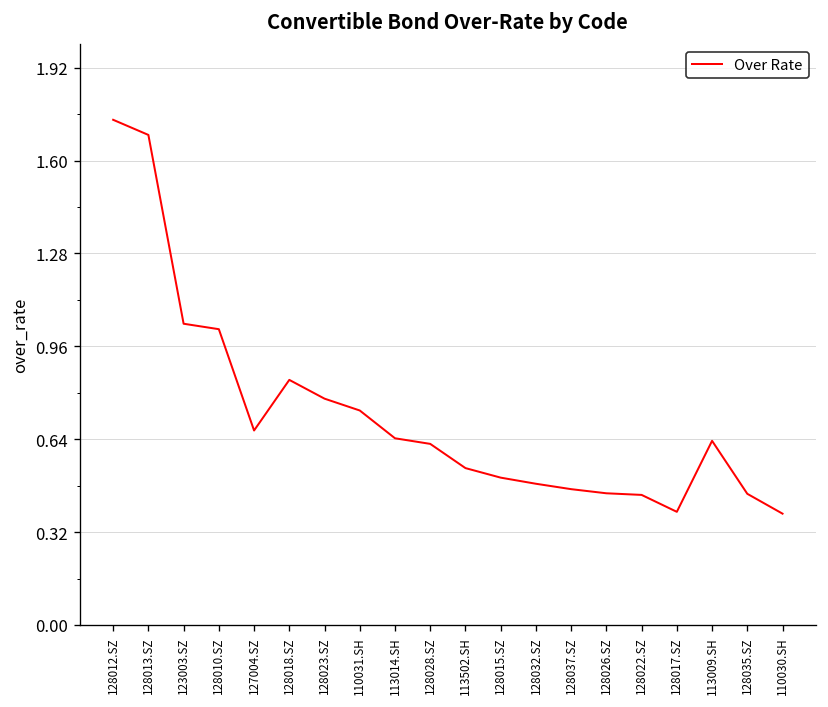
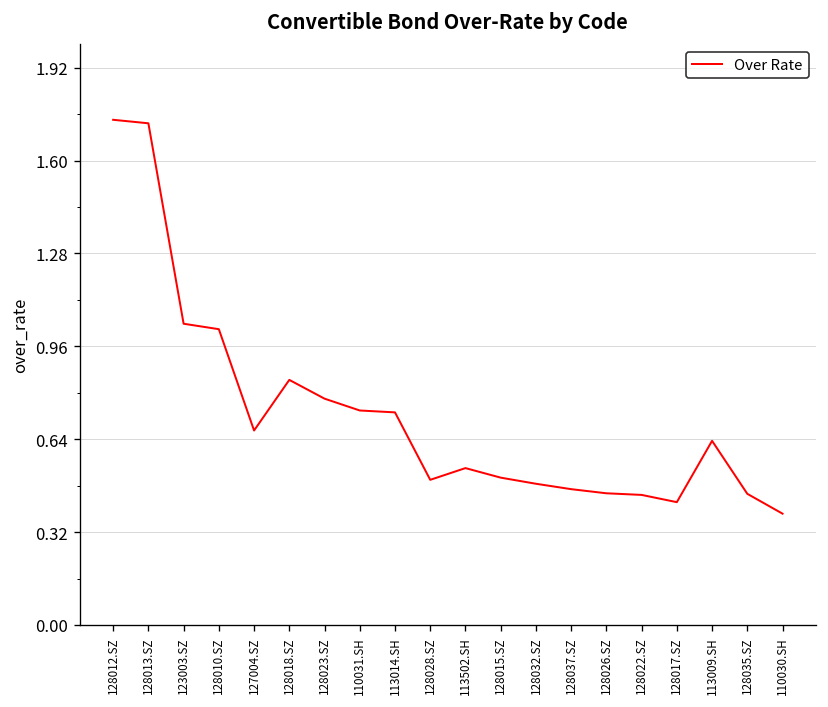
128013.SZ: 1.69 -> 1.73
113014.SH: 0.64 -> 0.73
128028.SZ: 0.62 -> 0.50
128017.SZ: 0.39 -> 0.42
